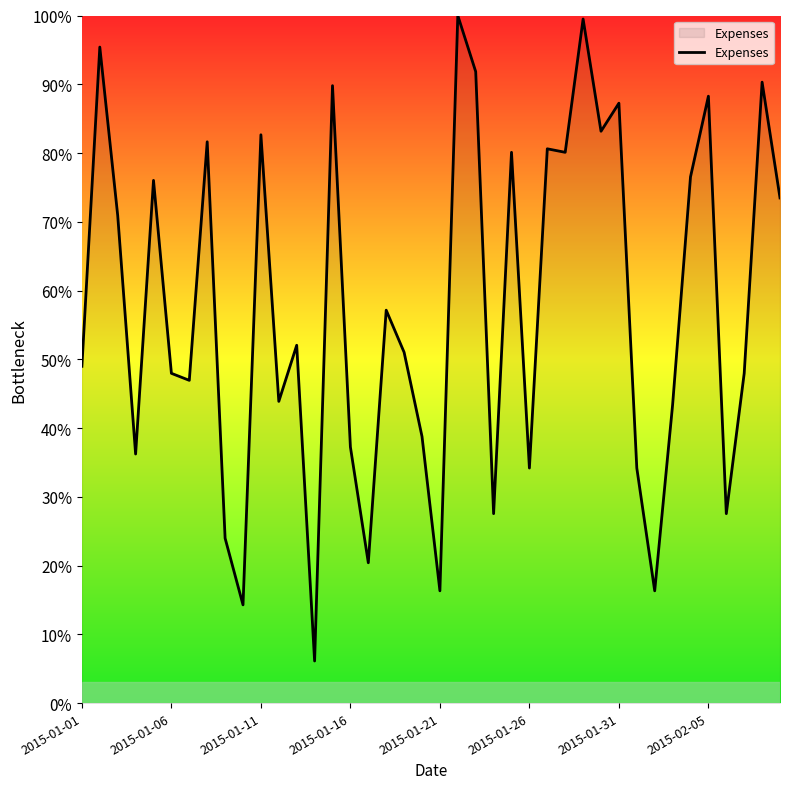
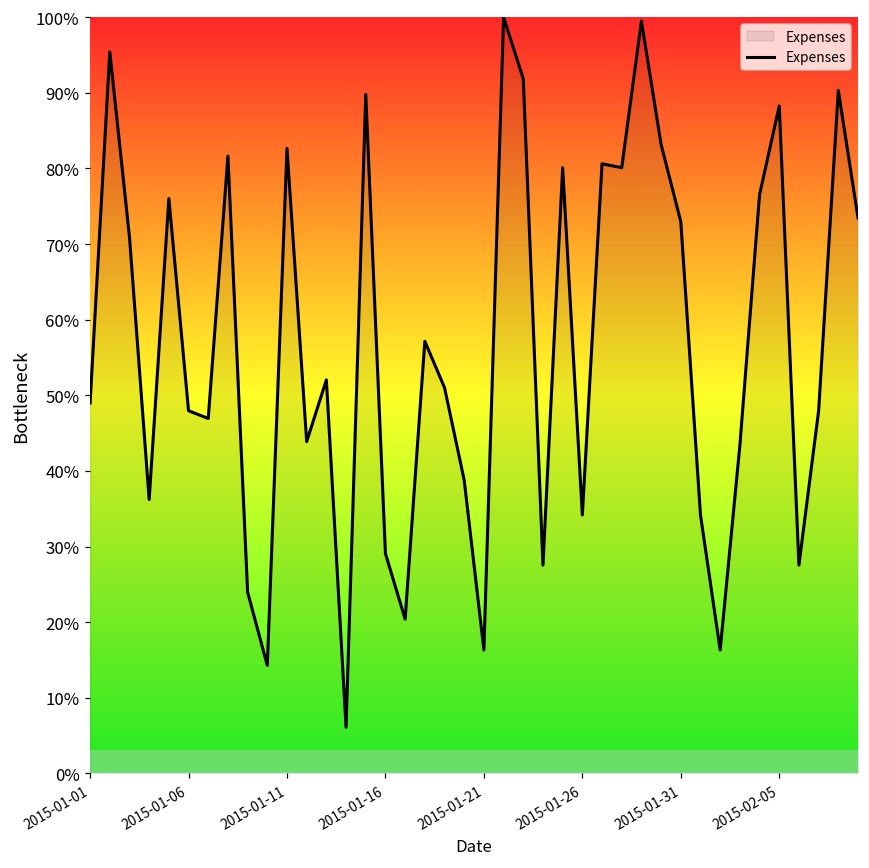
2015-01-16: 37% -> 29%
2015-01-31: 87% -> 73%
